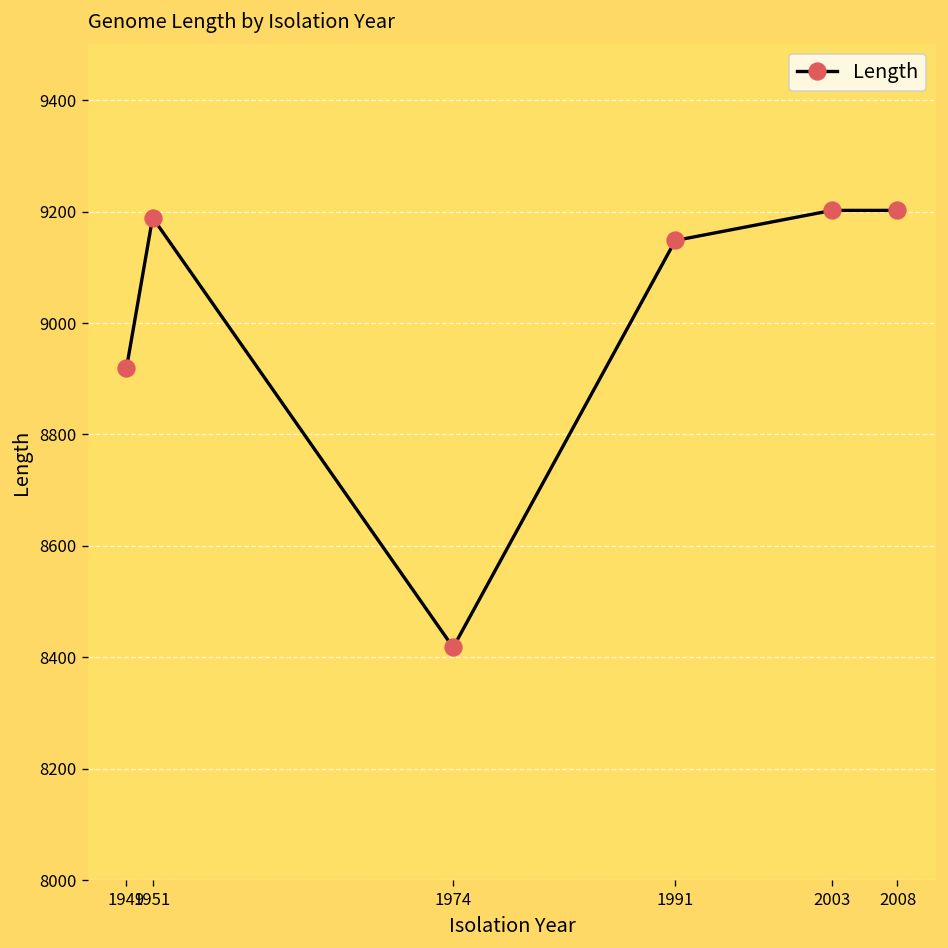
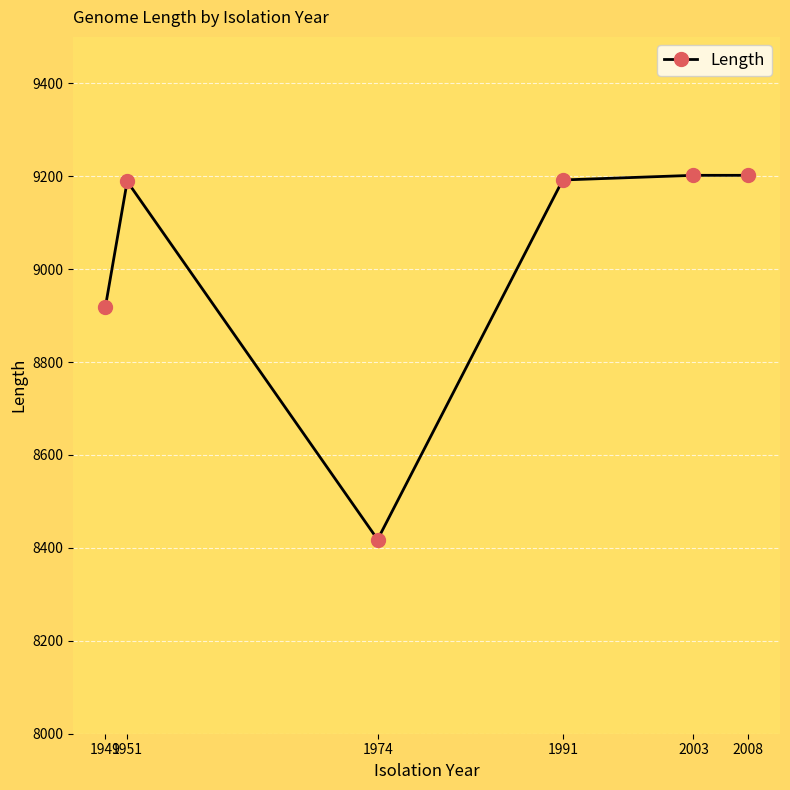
1991: 9150 -> 9190
